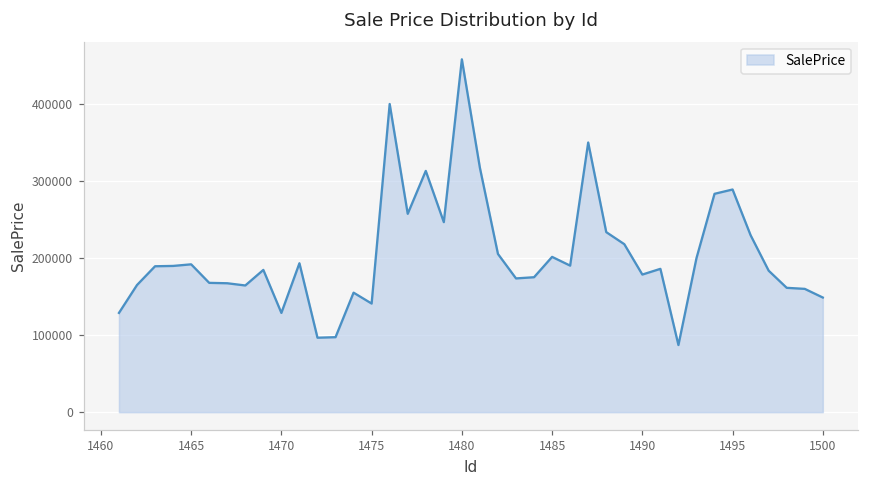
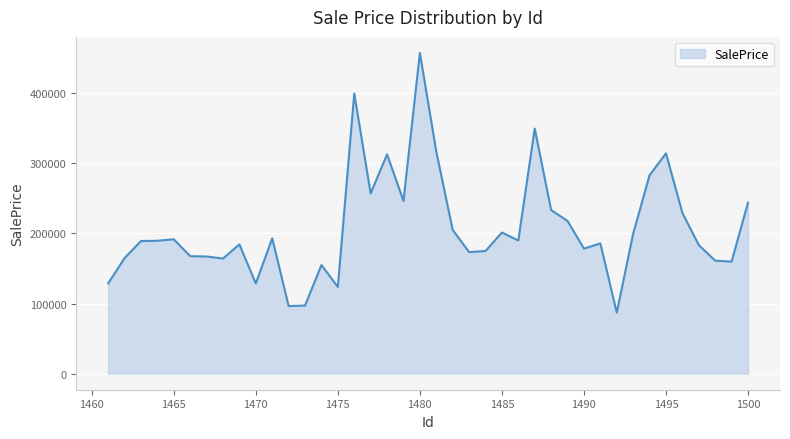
1475: 140000 -> 120000
1495: 290000 -> 310000
1500: 150000 -> 240000
